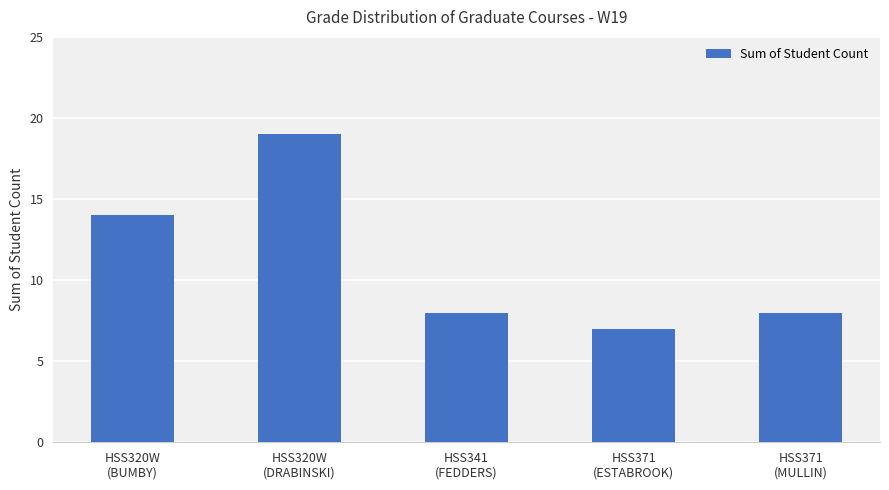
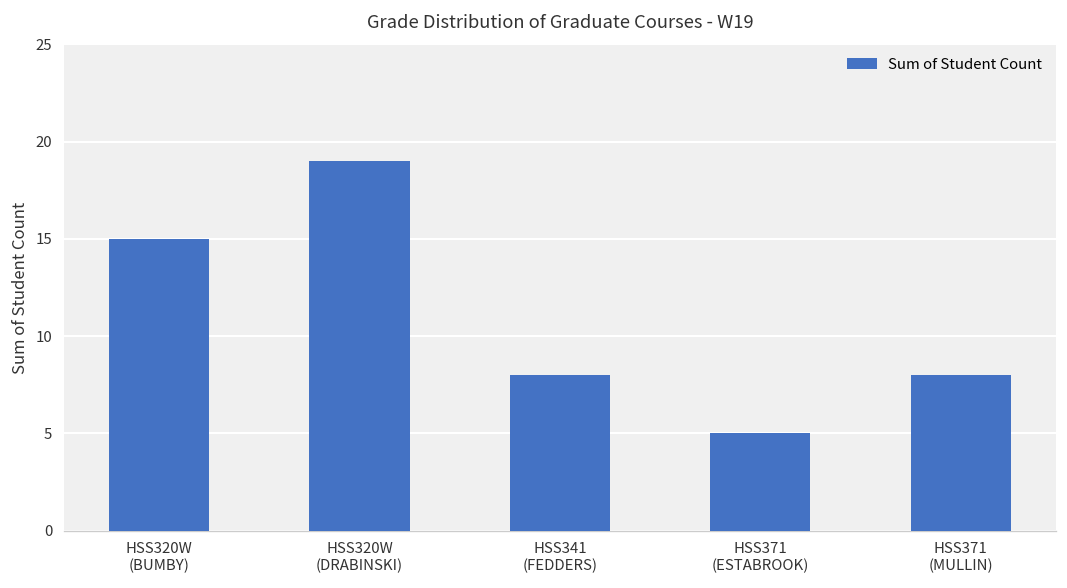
HSS320W (BUMBY): 14 -> 15
HSS371 (ESTABROOK): 7 -> 5
